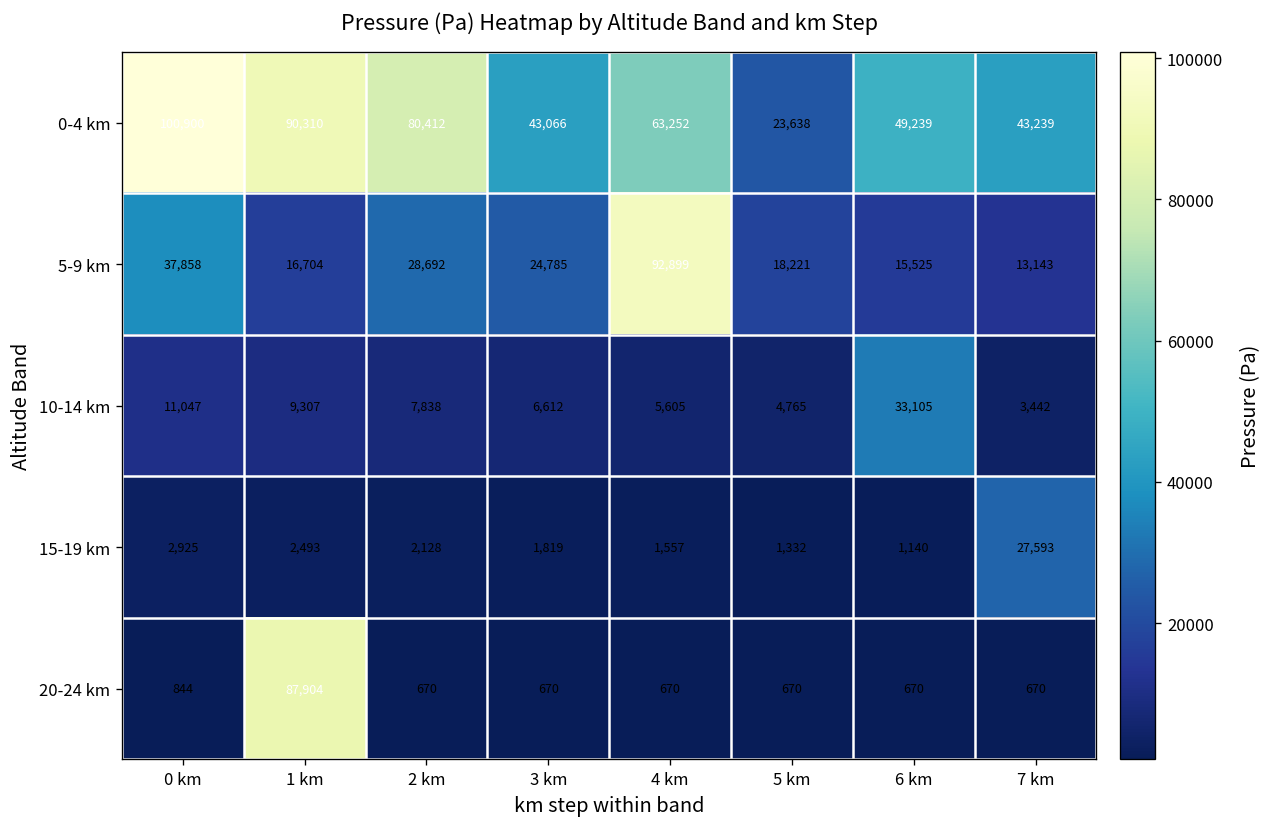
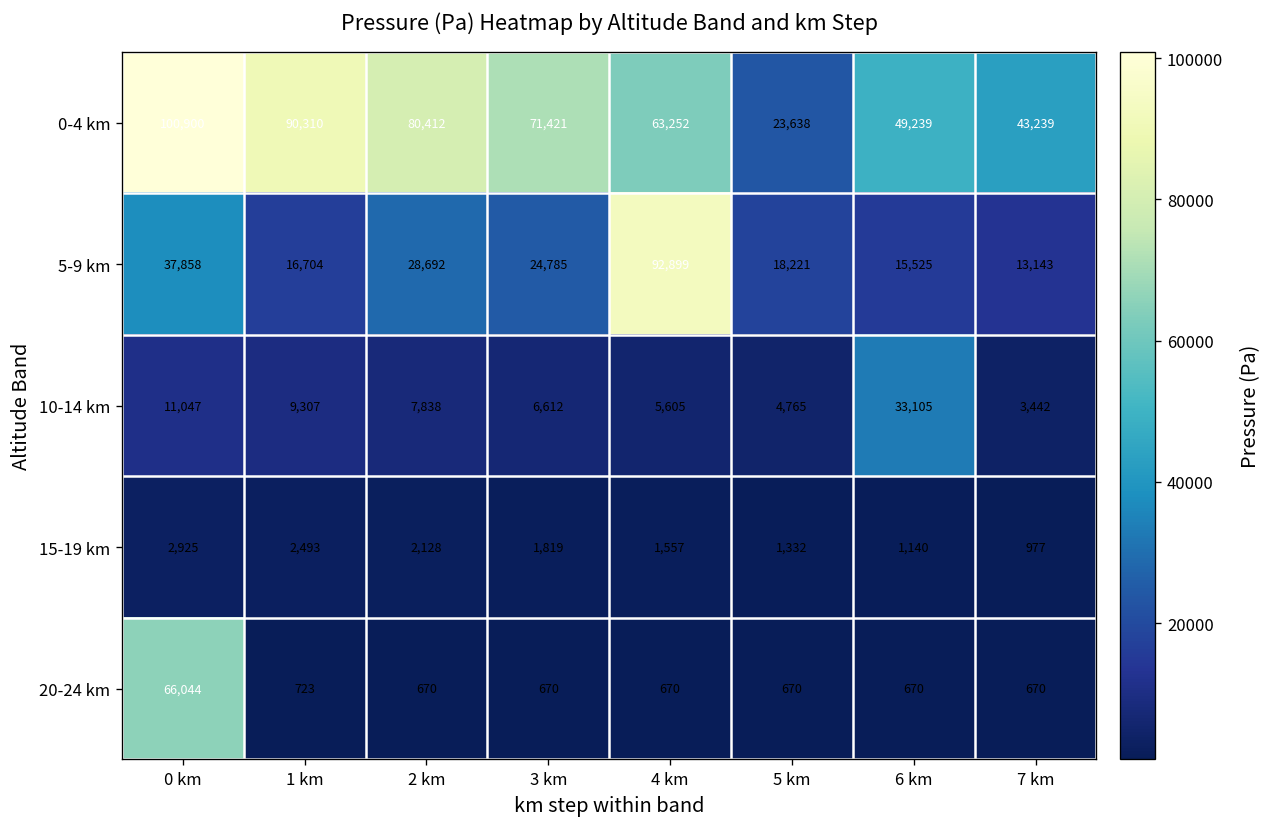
0-4 km, 3 km: 43,066 -> 71,421
15-19 km, 7 km: 27,593 -> 977
20-24 km, 0 km: 844 -> 66,044
20-24 km, 1 km: 87,904 -> 723
